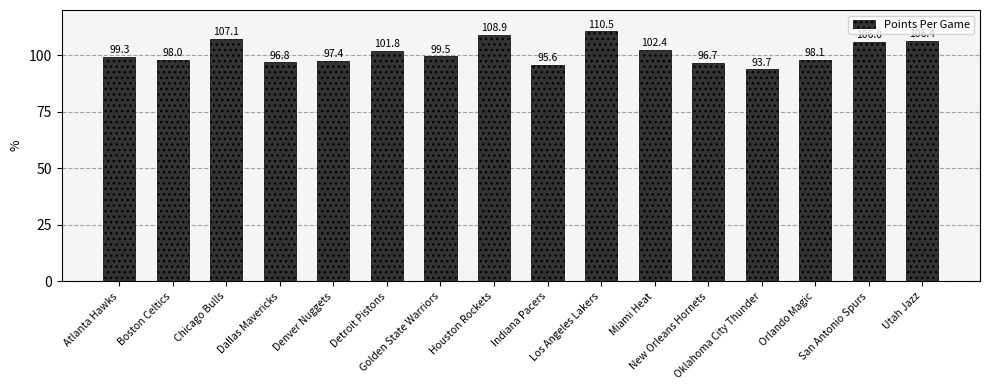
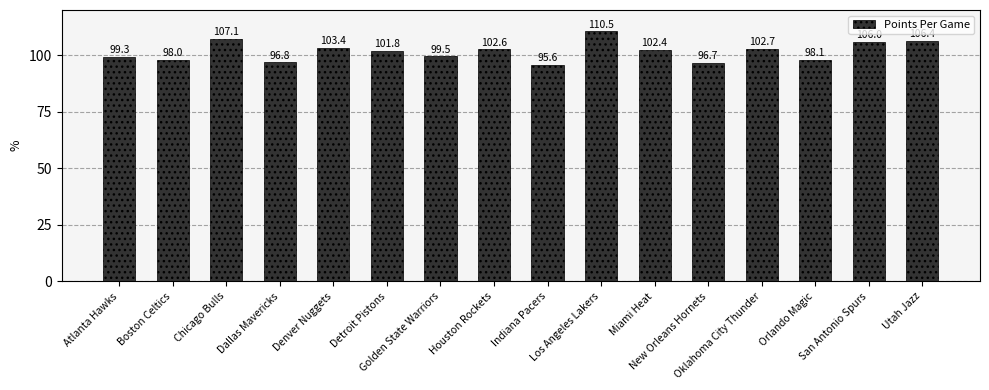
Denver Nuggets: 97.4 -> 103.4
Houston Rockets: 108.9 -> 102.6
Oklahoma City Thunder: 93.7 -> 102.7
